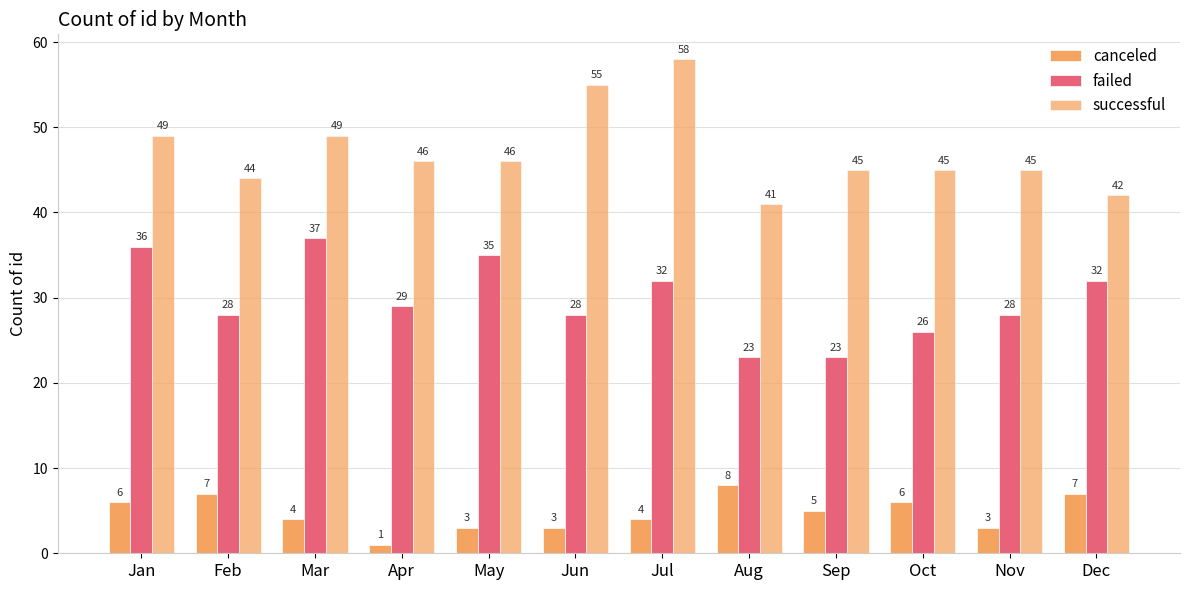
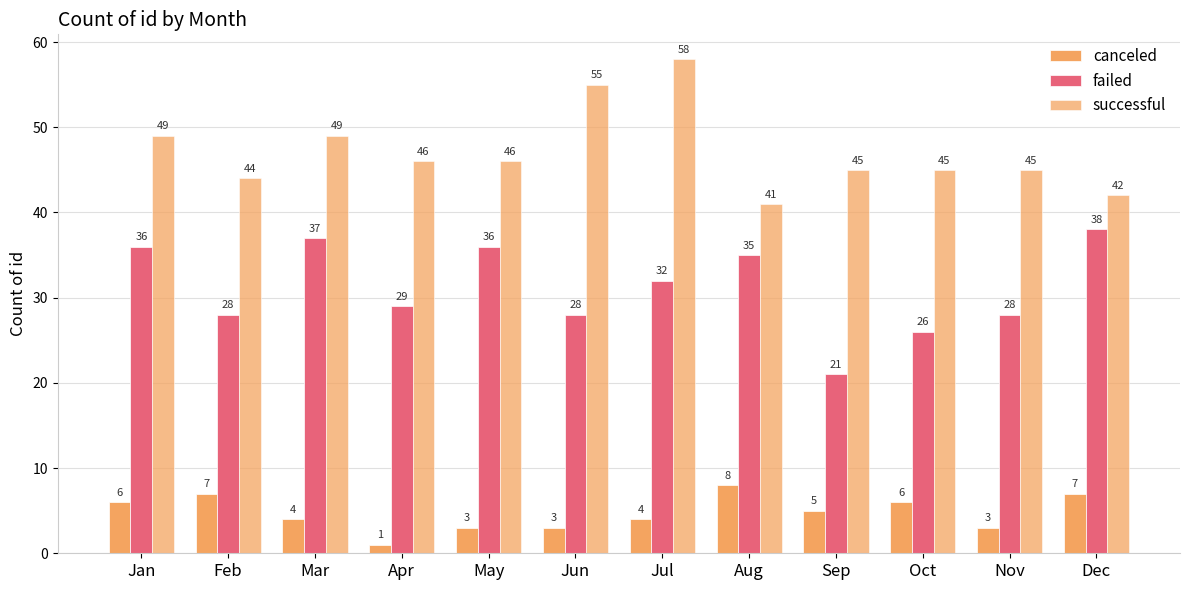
failed, May: 35 -> 36
failed, Aug: 23 -> 35
failed, Sep: 23 -> 21
failed, Dec: 32 -> 38
